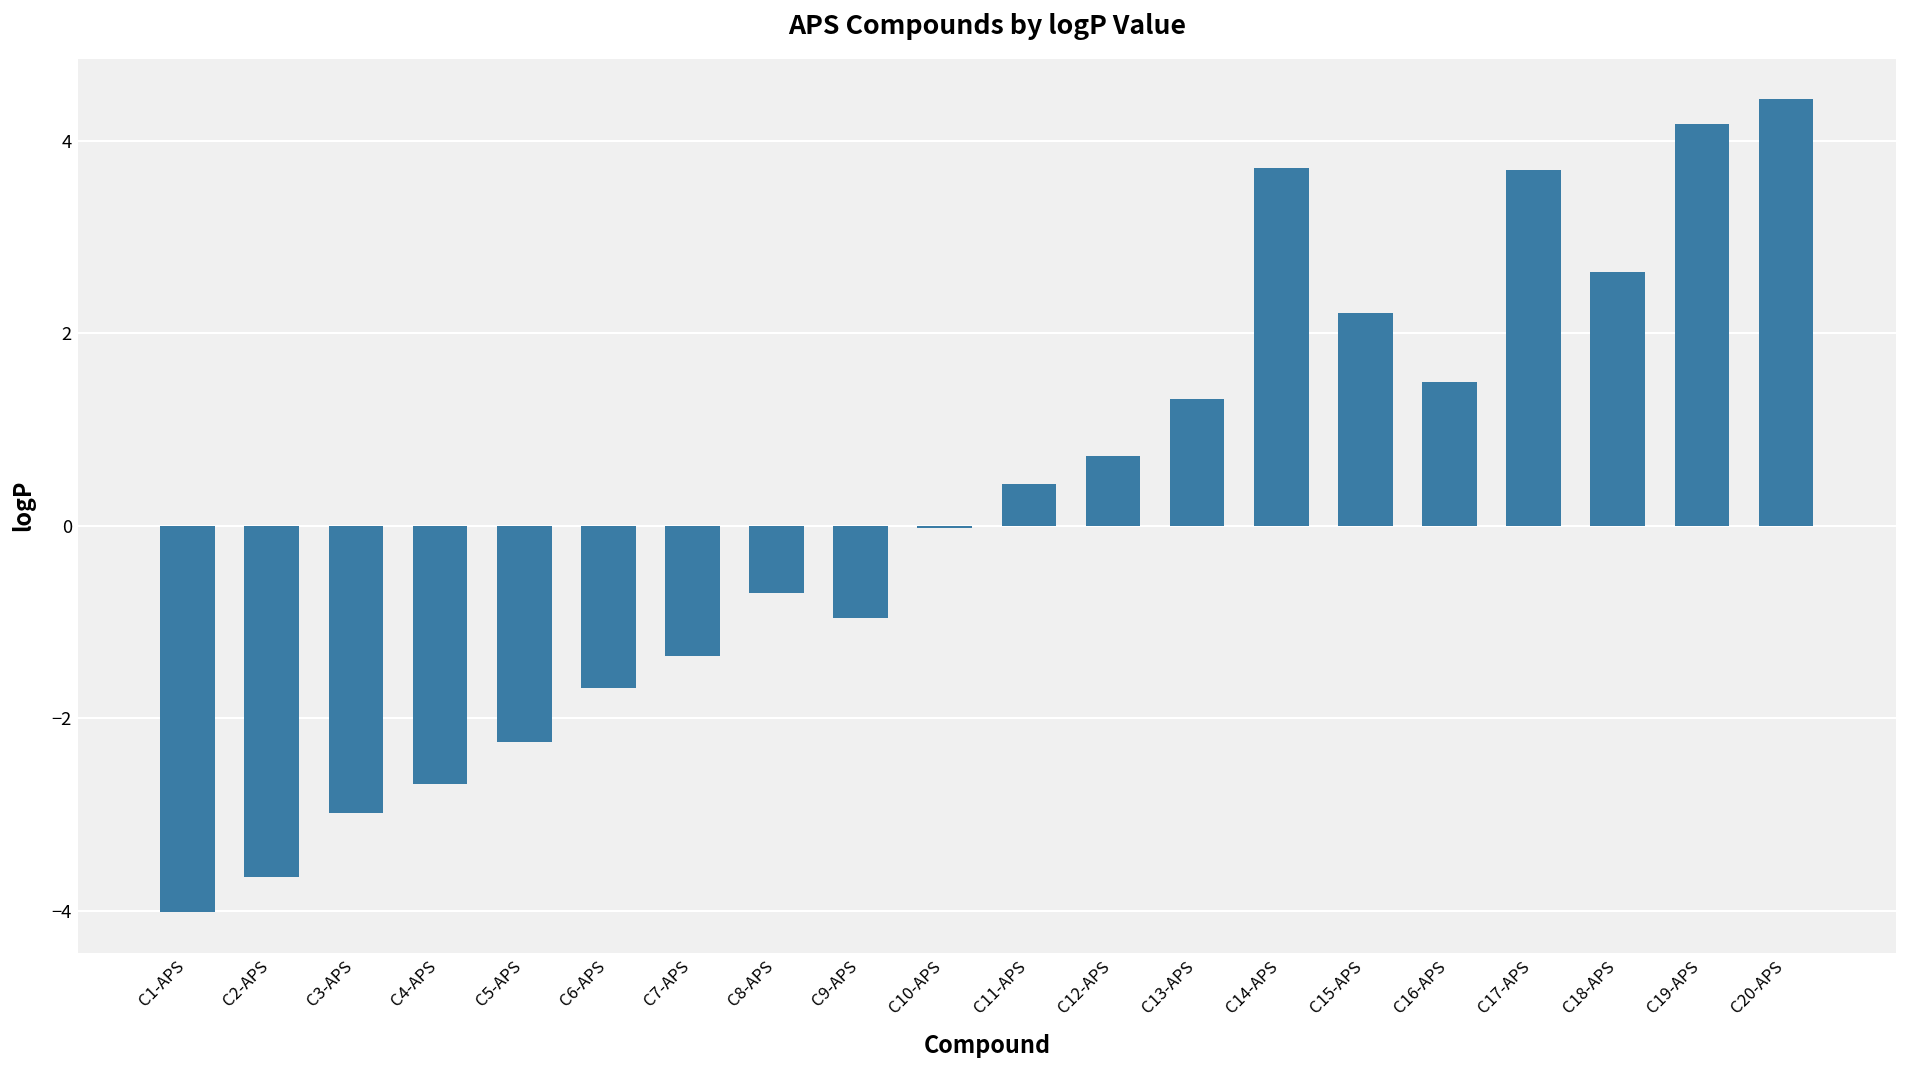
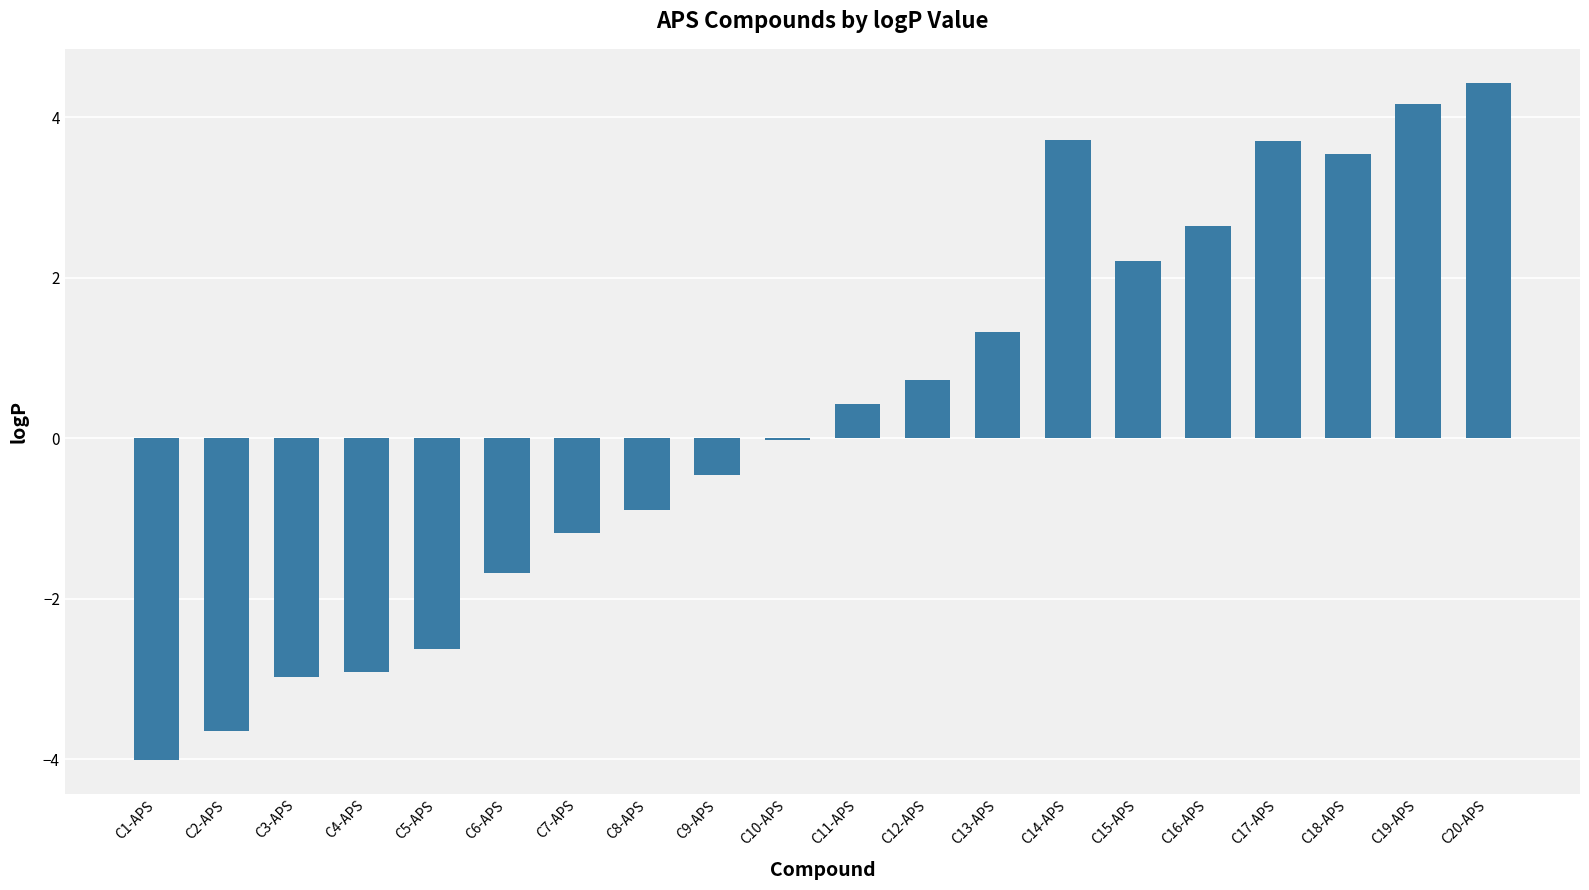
C4-APS: -2.7 -> -2.9
C5-APS: -2.2 -> -2.6
C7-APS: -1.4 -> -1.2
C8-APS: -0.7 -> -0.9
C9-APS: -1.0 -> -0.5
C16-APS: 1.5 -> 2.7
C18-APS: 2.6 -> 3.5
